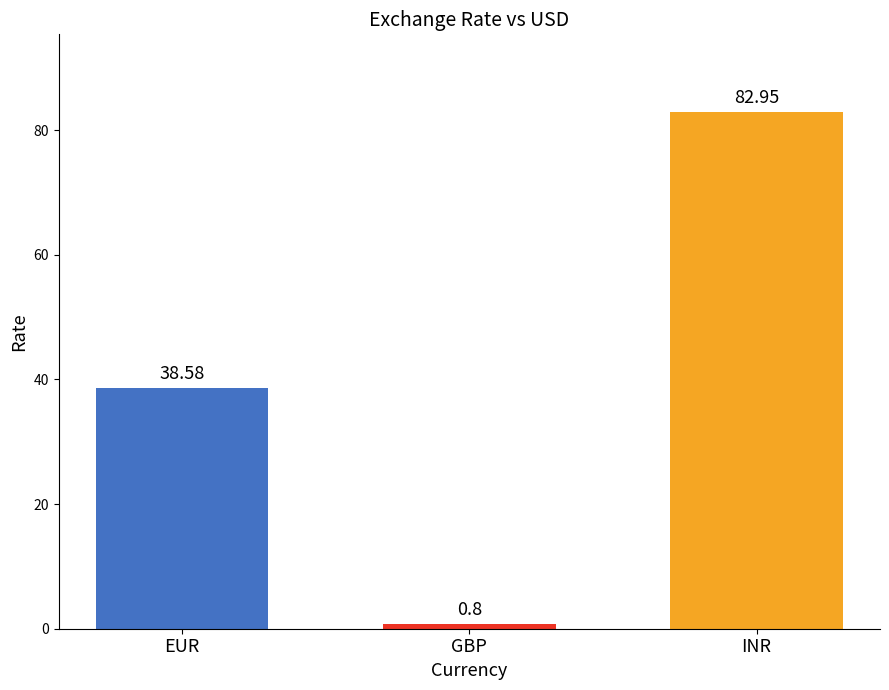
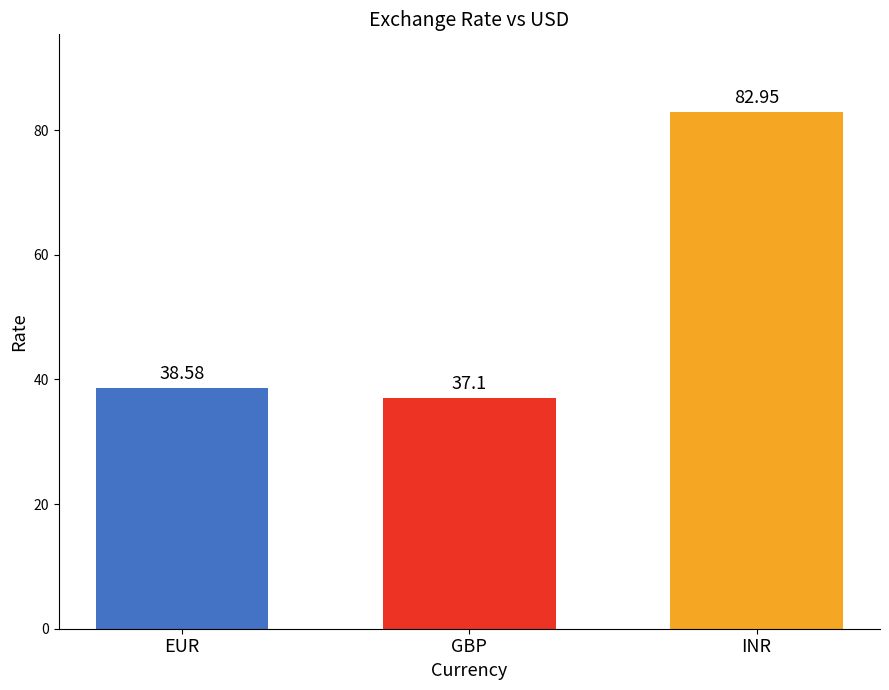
GBP: 0.8 -> 37.1
